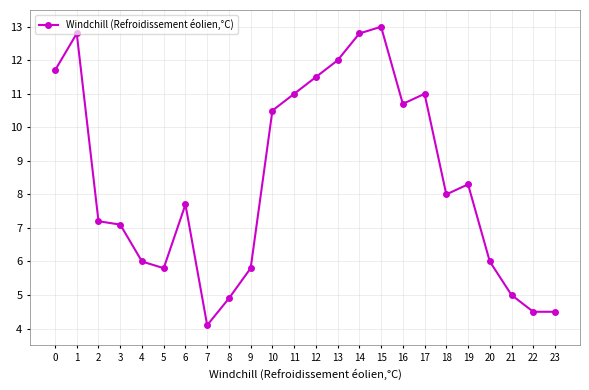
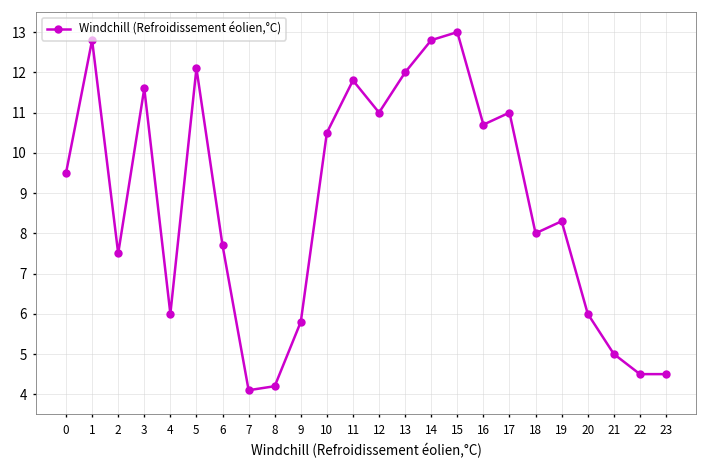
0: 11.7 -> 9.5
2: 7.2 -> 7.5
3: 7.1 -> 11.6
5: 5.8 -> 12.1
8: 4.9 -> 4.2
11: 11.0 -> 11.8
12: 11.5 -> 11.0
